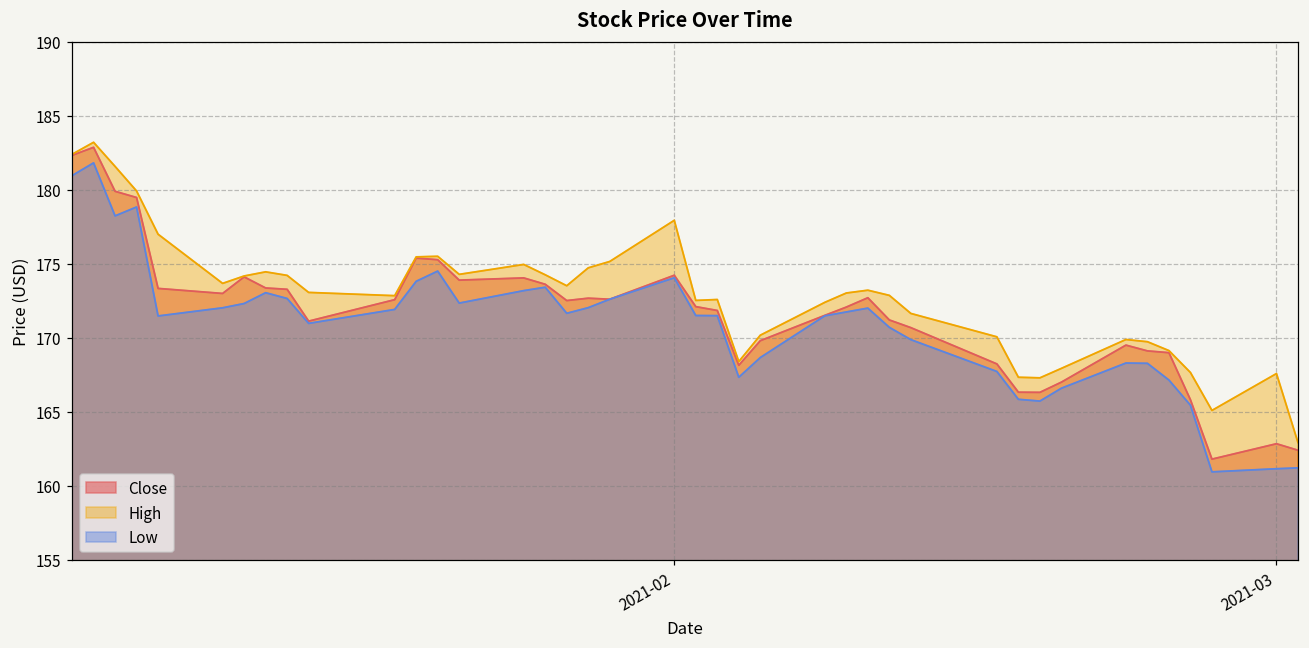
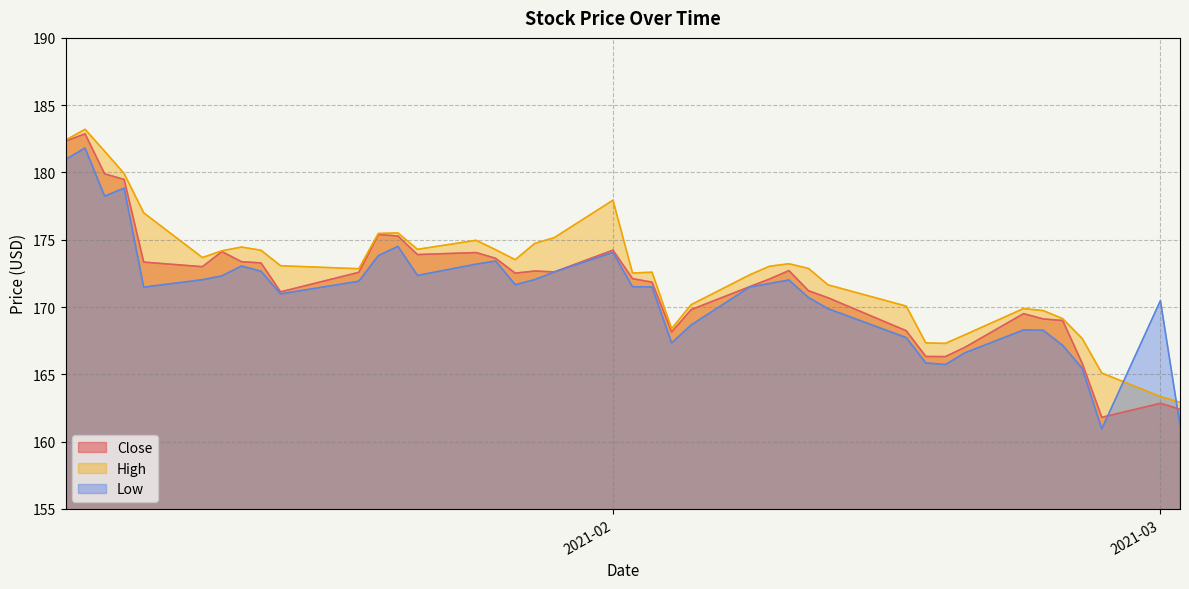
High, 2021-03: 167.6 -> 163.4
Low, 2021-03: 161.2 -> 170.5
